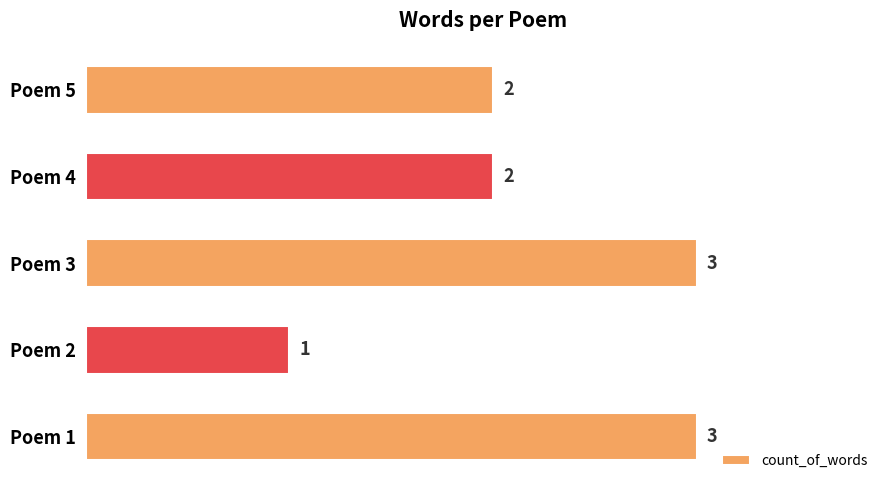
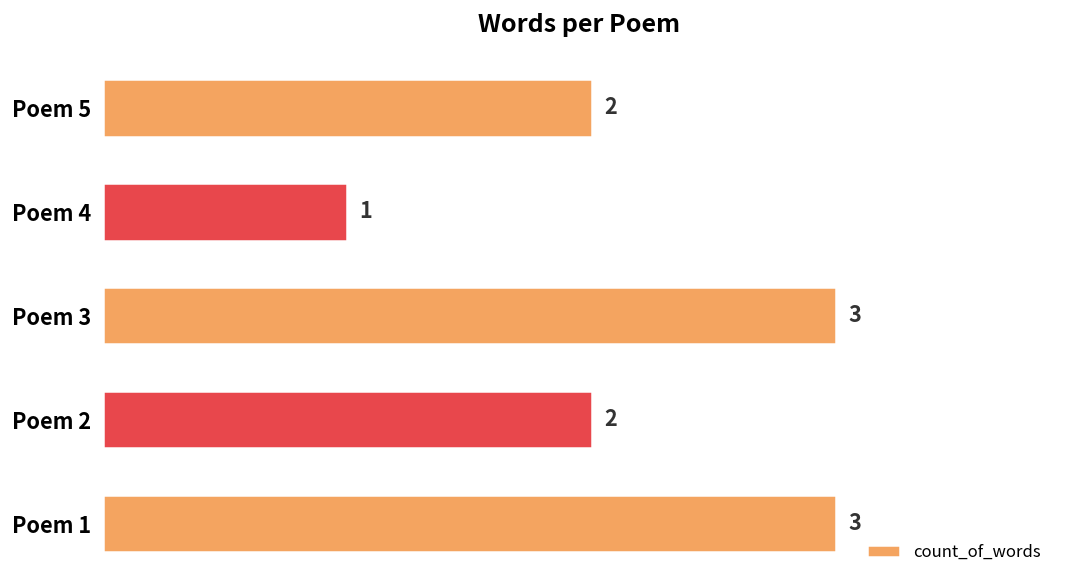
Poem 4: 2 -> 1
Poem 2: 1 -> 2
